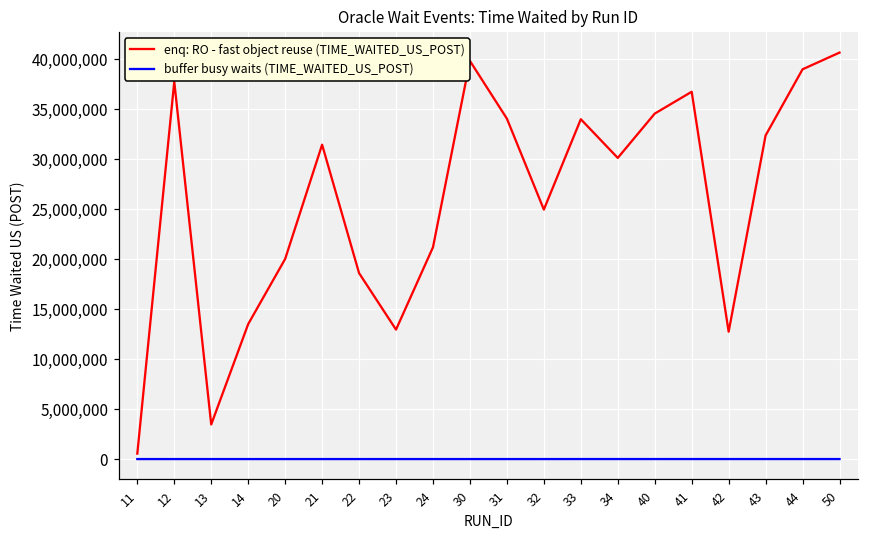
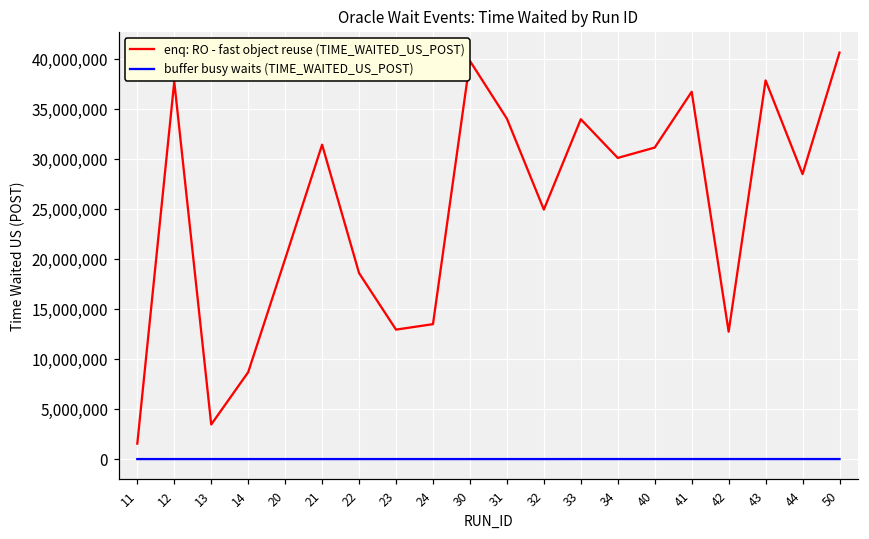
enq: RO - fast object reuse (TIME_WAITED_US_POST), 11: 1,000,000 -> 2,000,000
enq: RO - fast object reuse (TIME_WAITED_US_POST), 14: 14,000,000 -> 9,000,000
enq: RO - fast object reuse (TIME_WAITED_US_POST), 24: 21,000,000 -> 13,000,000
enq: RO - fast object reuse (TIME_WAITED_US_POST), 40: 35,000,000 -> 31,000,000
enq: RO - fast object reuse (TIME_WAITED_US_POST), 43: 32,000,000 -> 38,000,000
enq: RO - fast object reuse (TIME_WAITED_US_POST), 44: 39,000,000 -> 29,000,000
